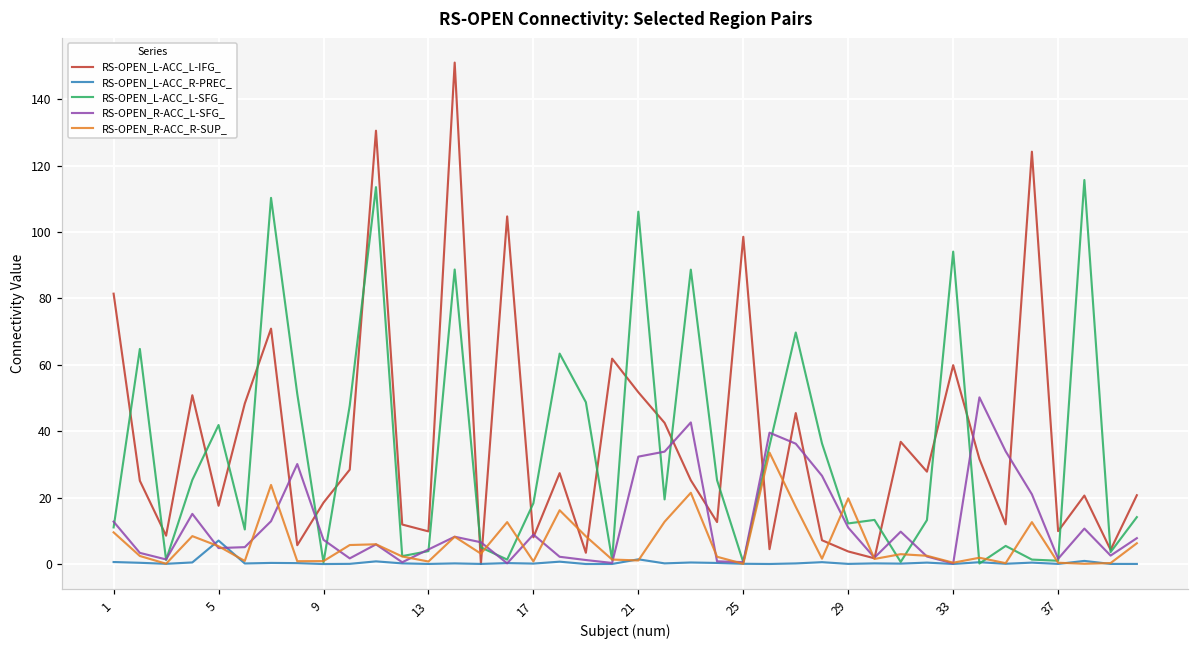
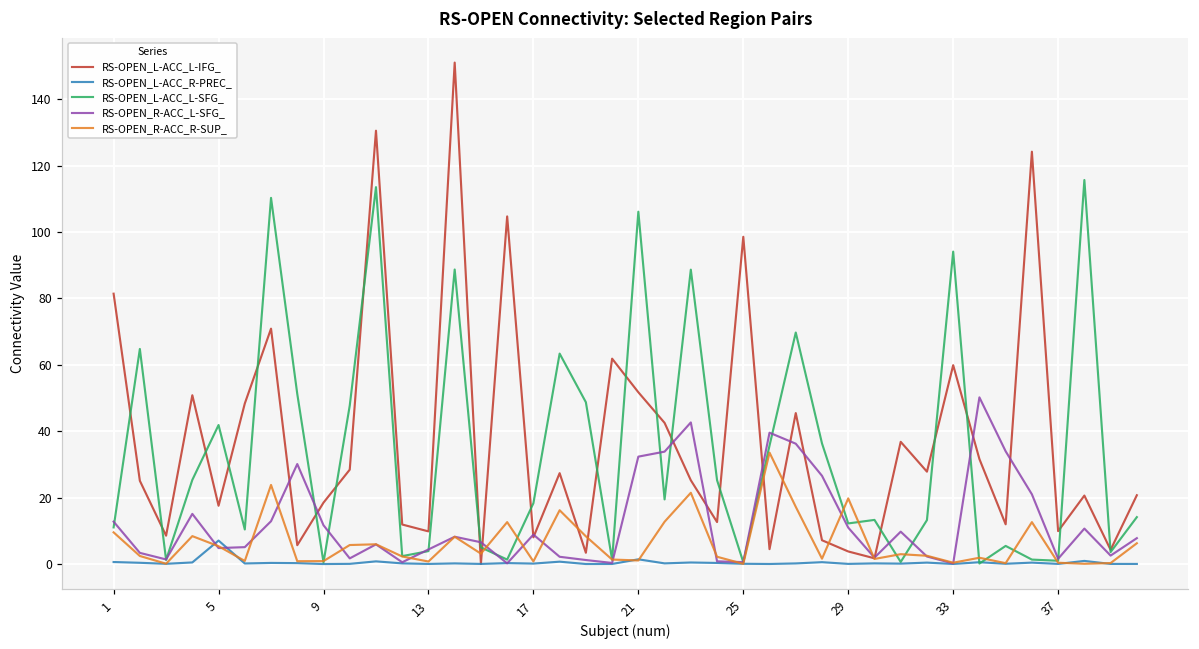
RS-OPEN_R-ACC_L-SFG_, 9: 7 -> 12
